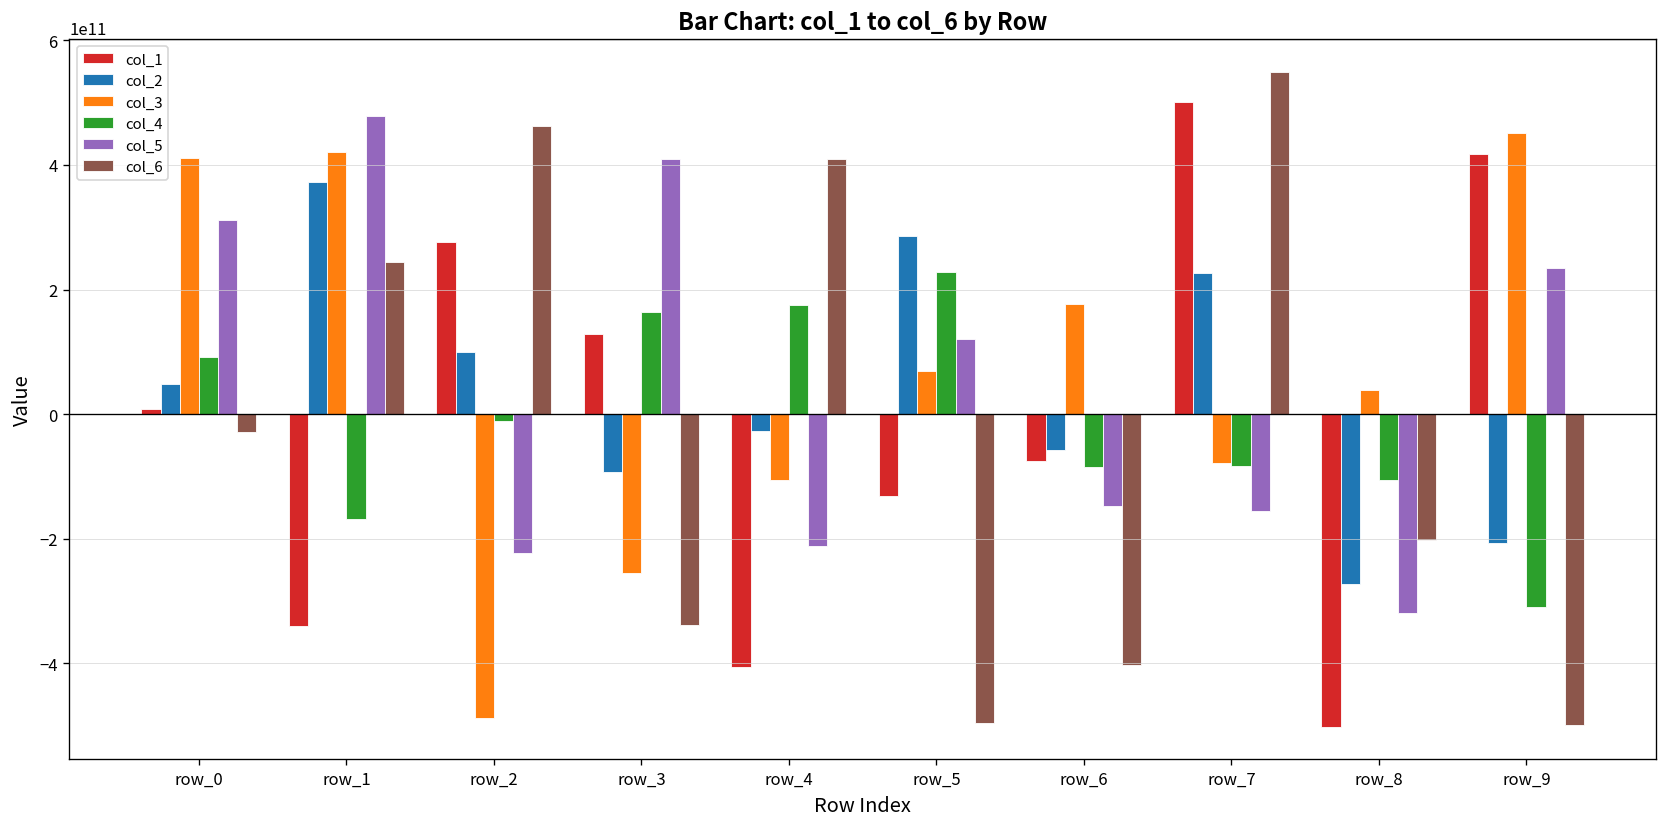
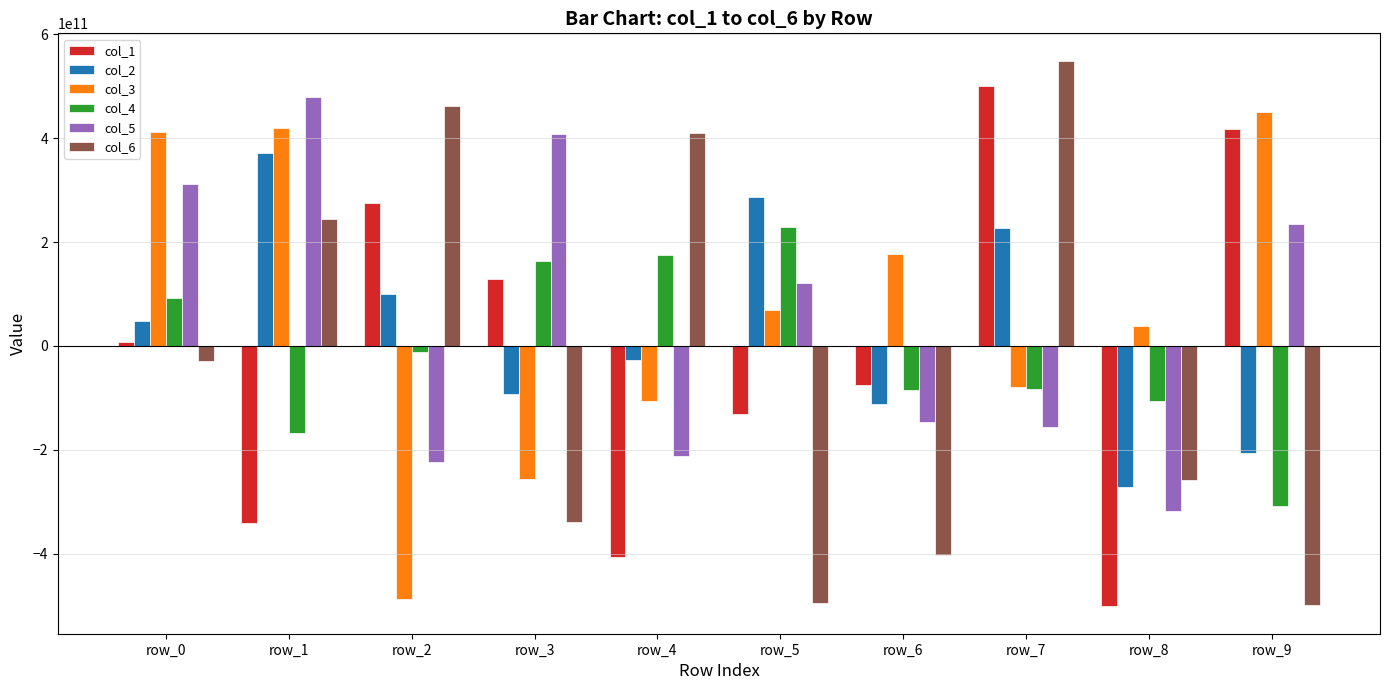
col_2, row_6: -60000000000 -> -110000000000
col_6, row_8: -200000000000 -> -260000000000
